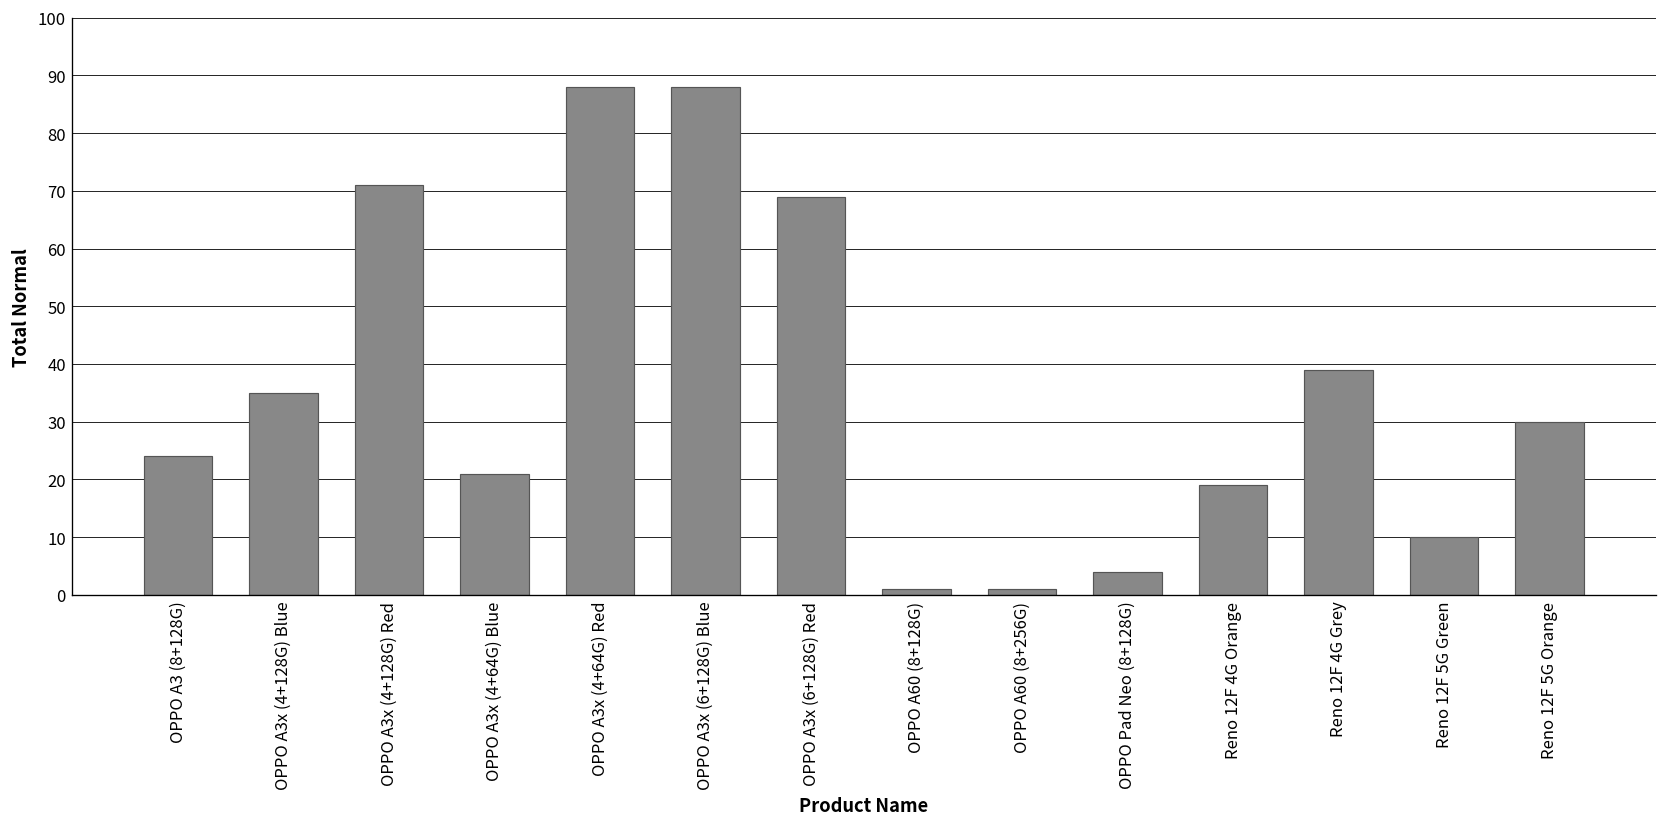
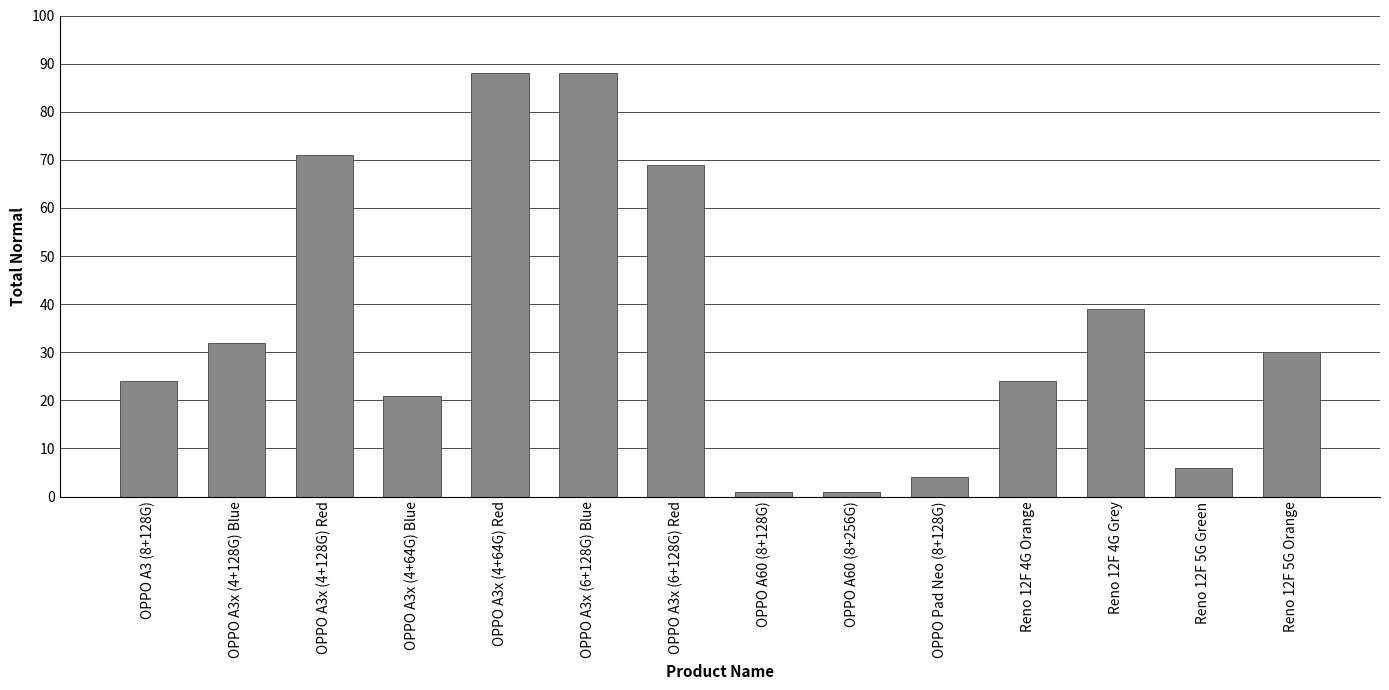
OPPO A3x (4+128G) Blue: 35 -> 32
Reno 12F 4G Orange: 19 -> 24
Reno 12F 5G Green: 10 -> 6
